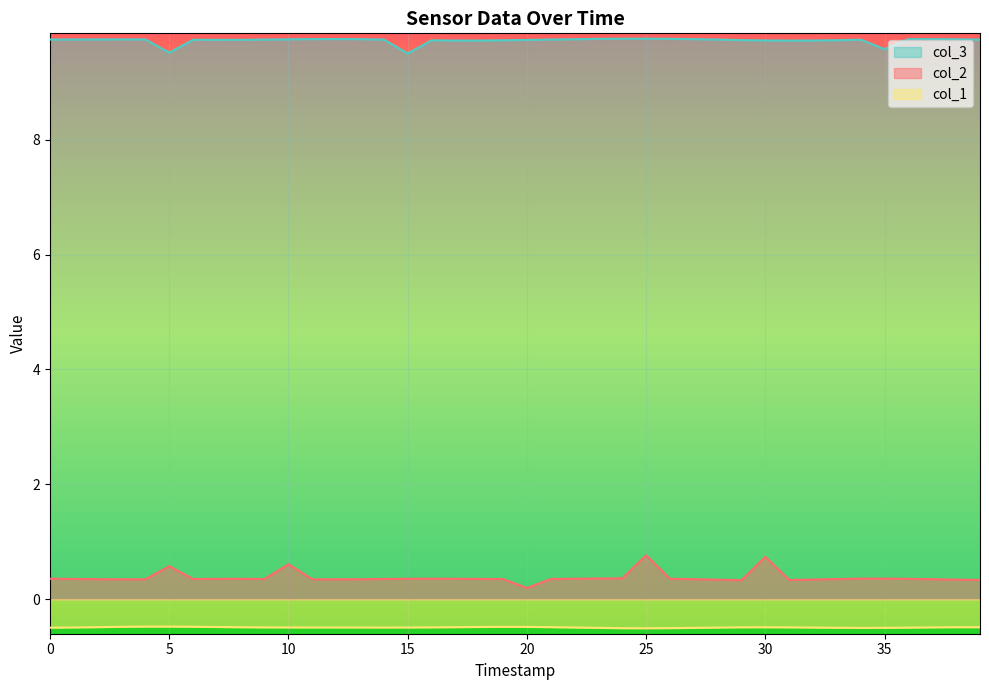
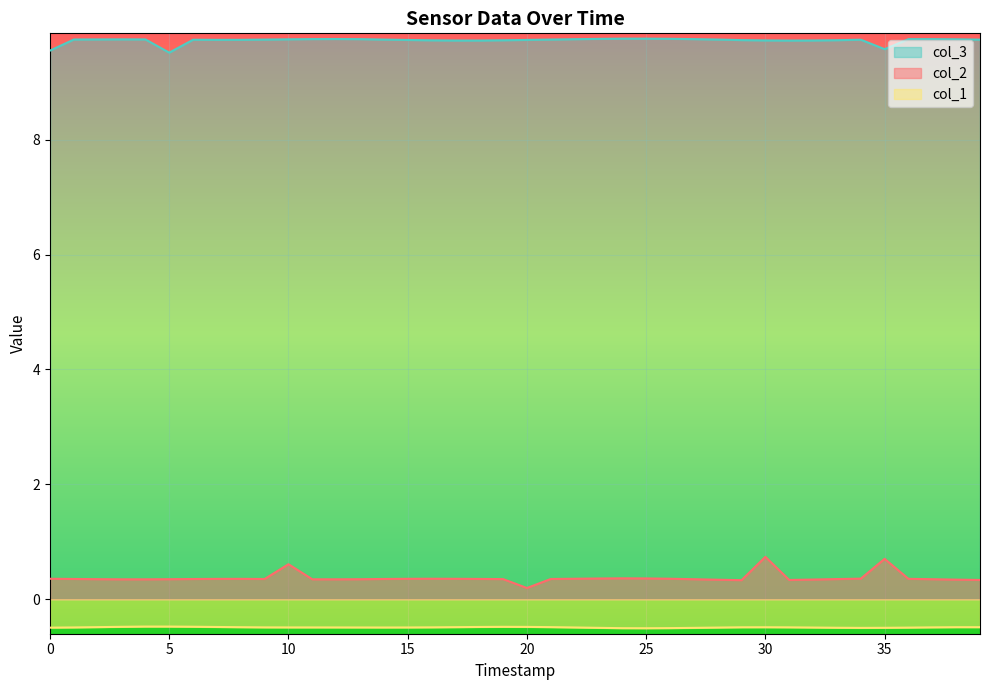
col_3, 0: 9.7 -> 9.5
col_2, 5: 0.6 -> 0.3
col_3, 15: 9.5 -> 9.7
col_2, 25: 0.8 -> 0.4
col_2, 35: 0.4 -> 0.7
